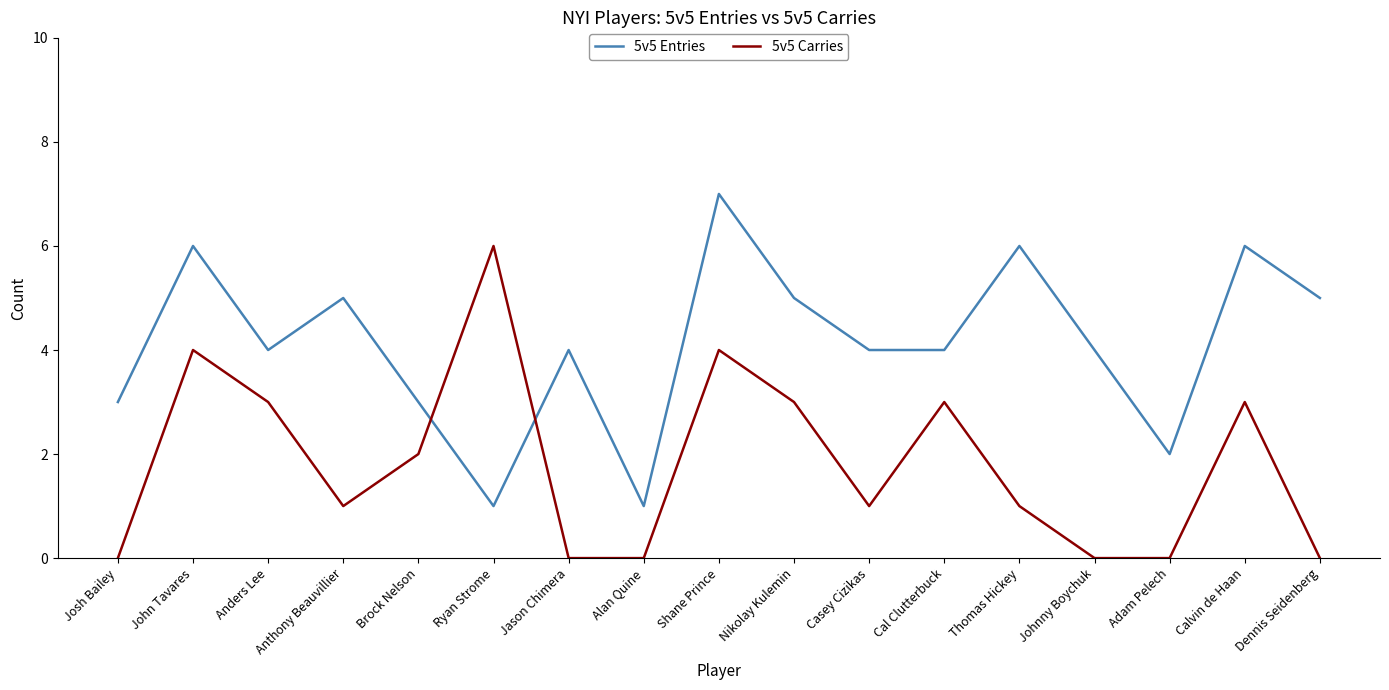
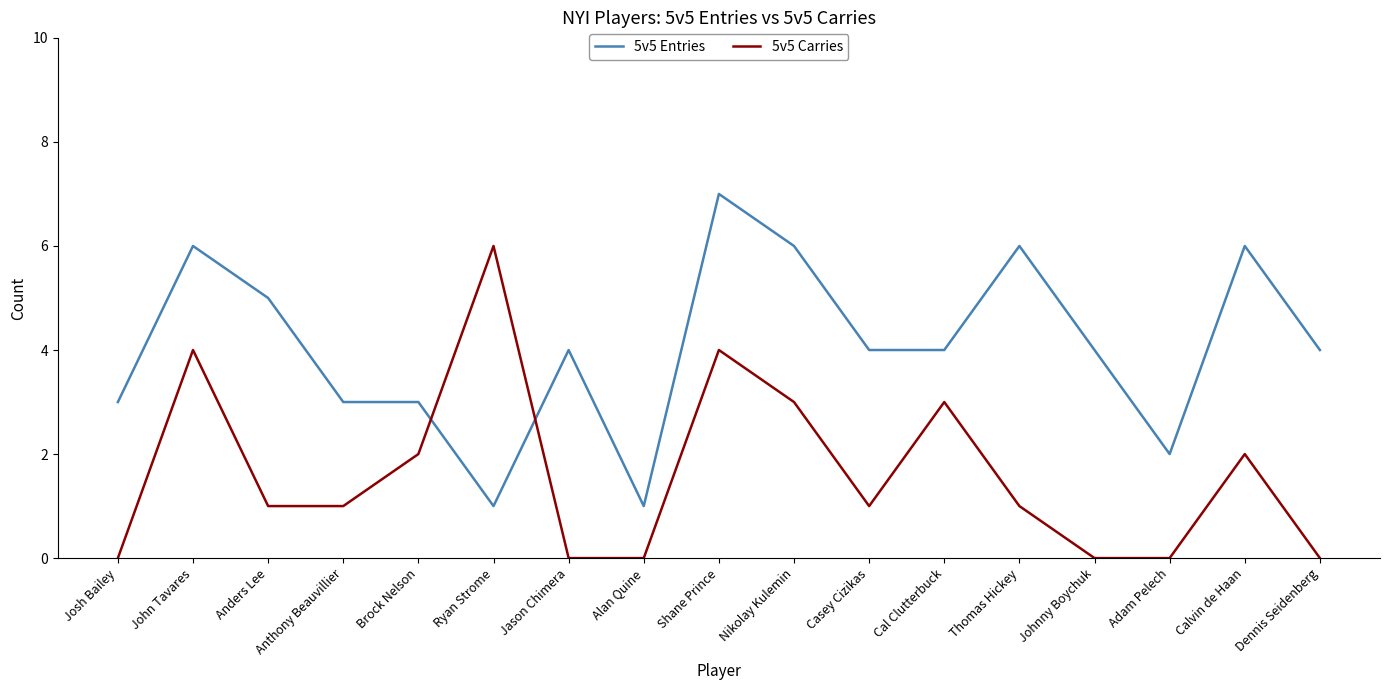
5v5 Entries, Anders Lee: 4 -> 5
5v5 Carries, Anders Lee: 3 -> 1
5v5 Entries, Anthony Beauvillier: 5 -> 3
5v5 Entries, Nikolay Kulemin: 5 -> 6
5v5 Carries, Calvin de Haan: 3 -> 2
5v5 Entries, Dennis Seidenberg: 5 -> 4
